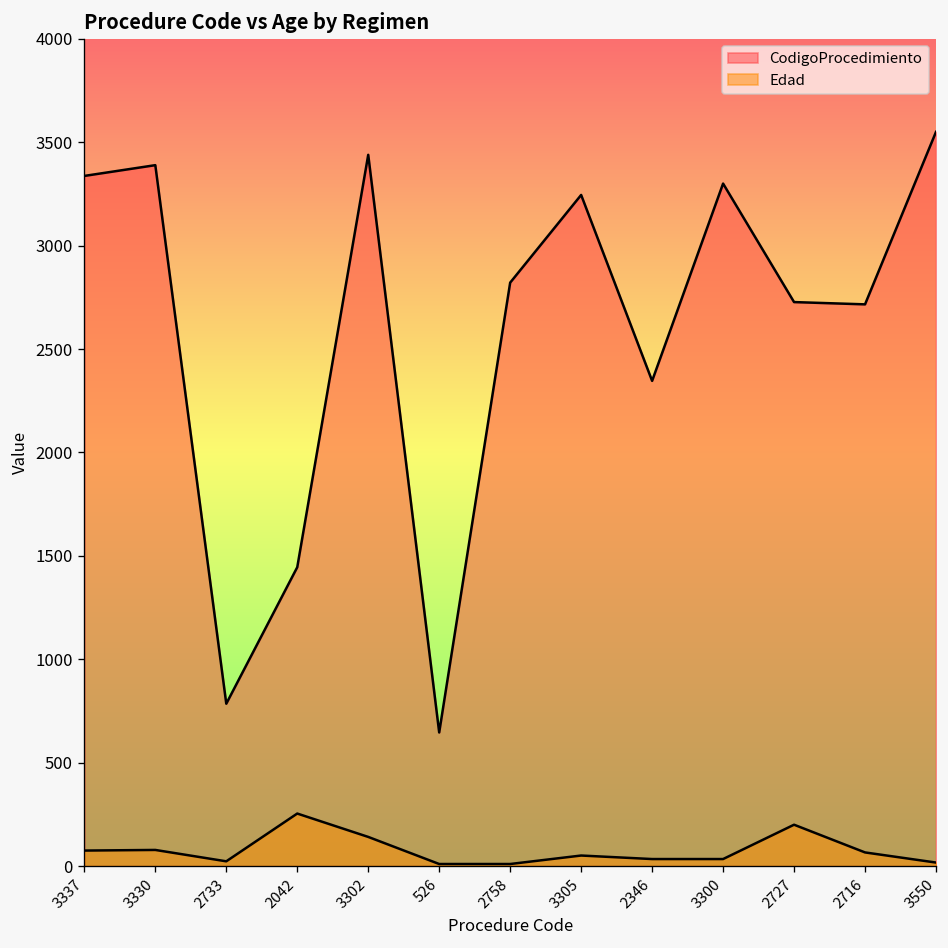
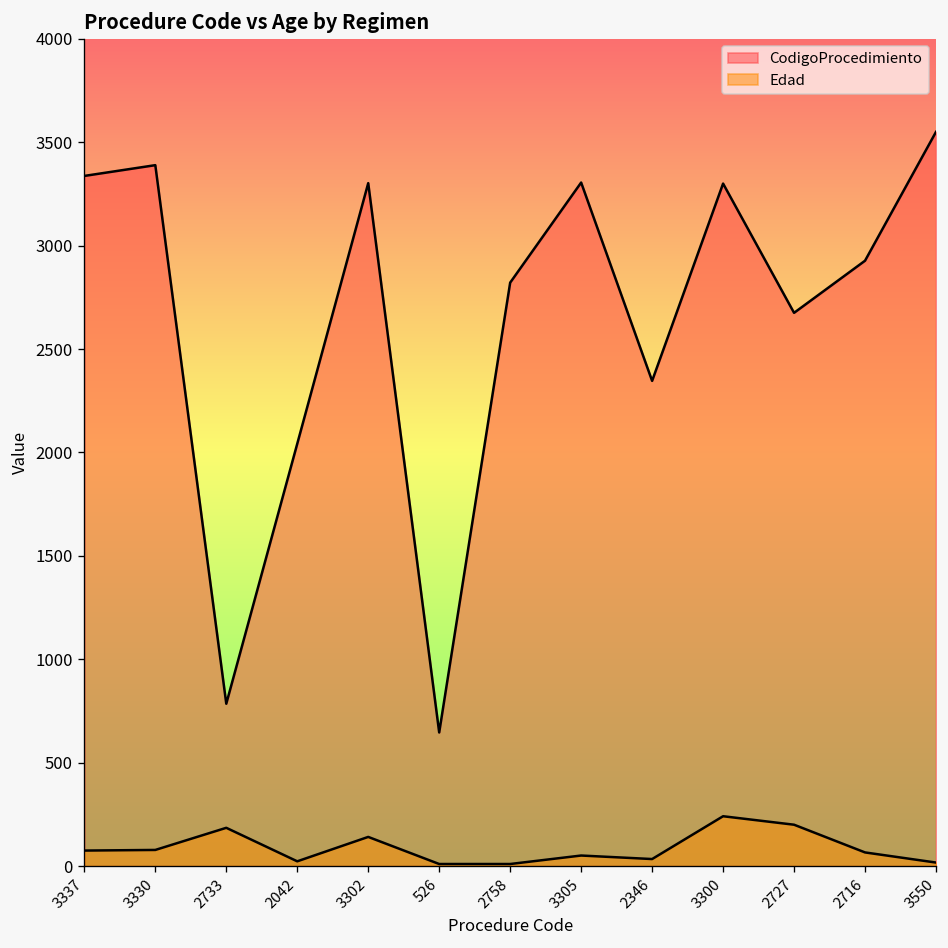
Edad, 2733: 20 -> 190
CodigoProcedimiento, 2042: 1450 -> 2040
Edad, 2042: 250 -> 20
CodigoProcedimiento, 3302: 3440 -> 3300
CodigoProcedimiento, 3305: 3250 -> 3310
Edad, 3300: 30 -> 240
CodigoProcedimiento, 2727: 2730 -> 2680
CodigoProcedimiento, 2716: 2720 -> 2930
